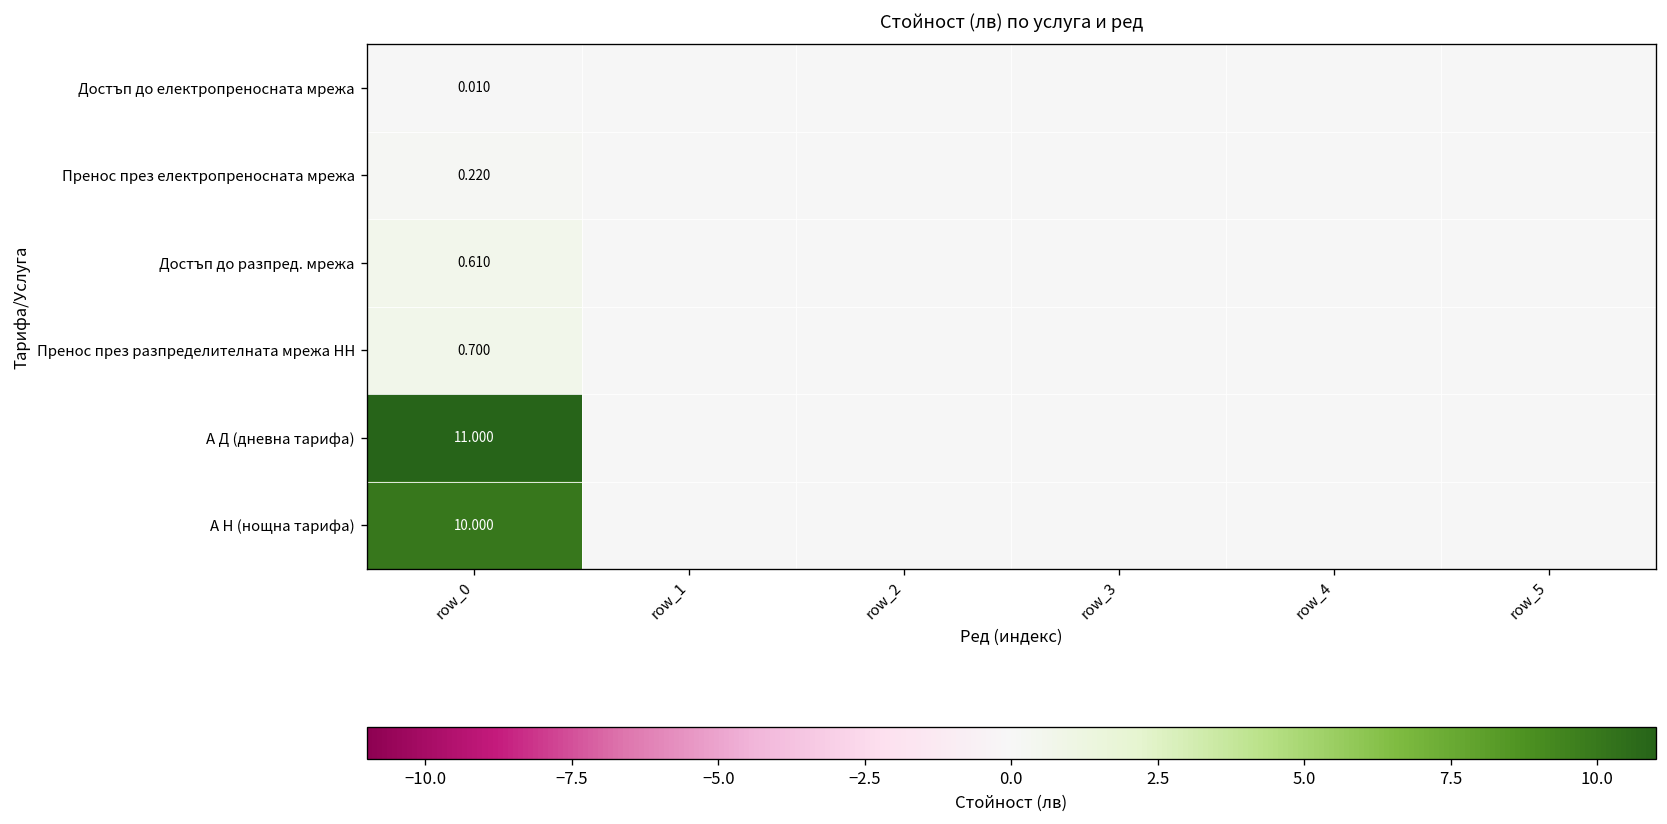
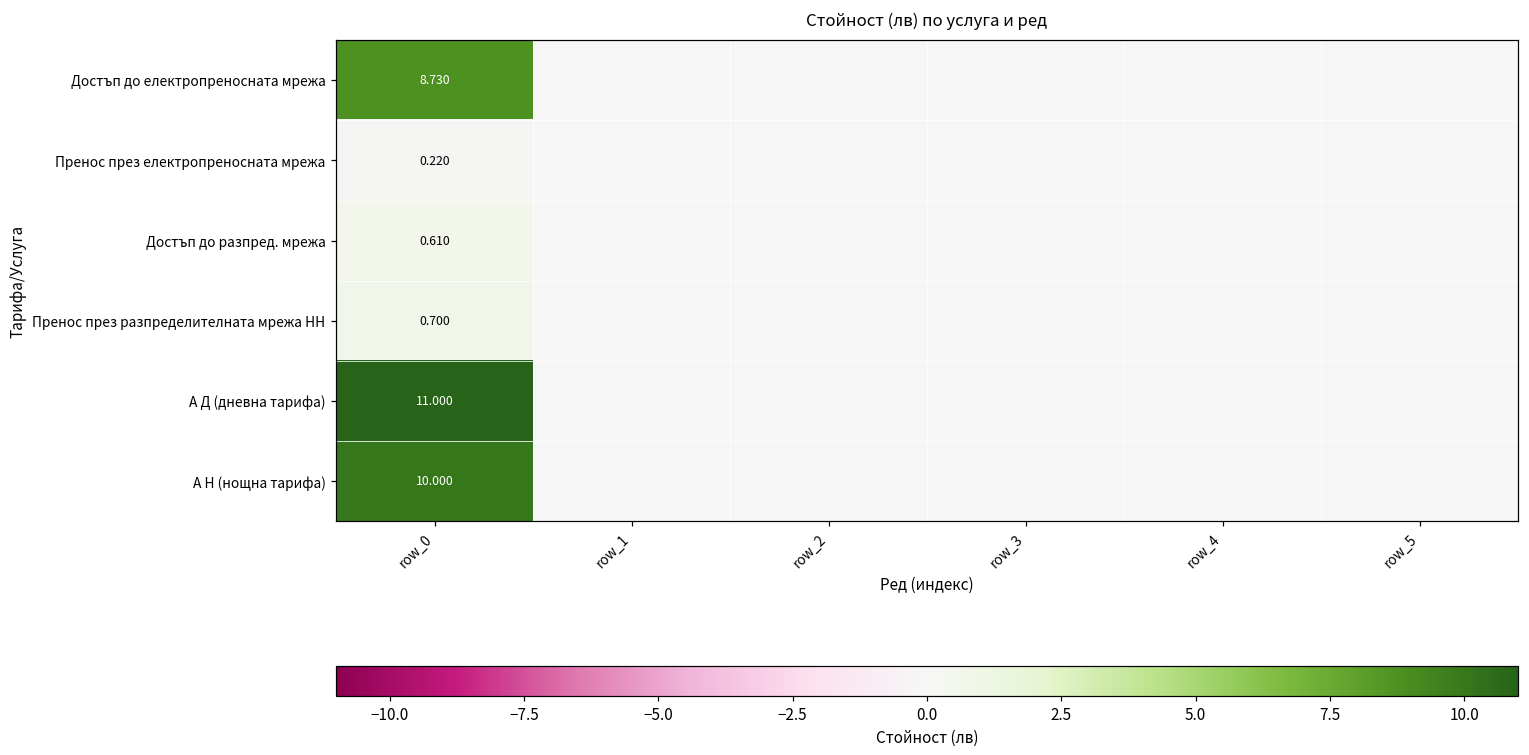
Достъп до електропреносната мрежа, row_0: 0.010 -> 8.730
